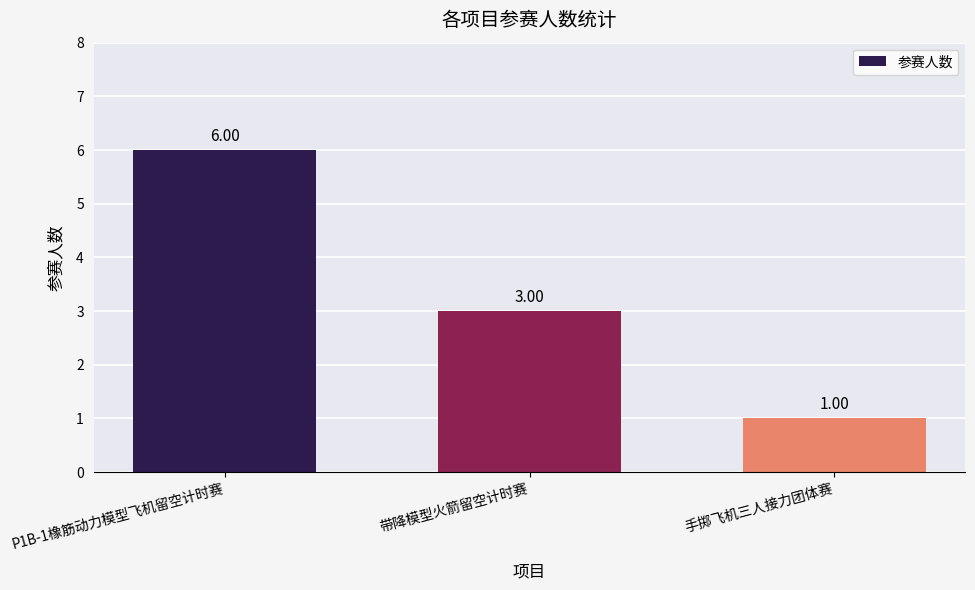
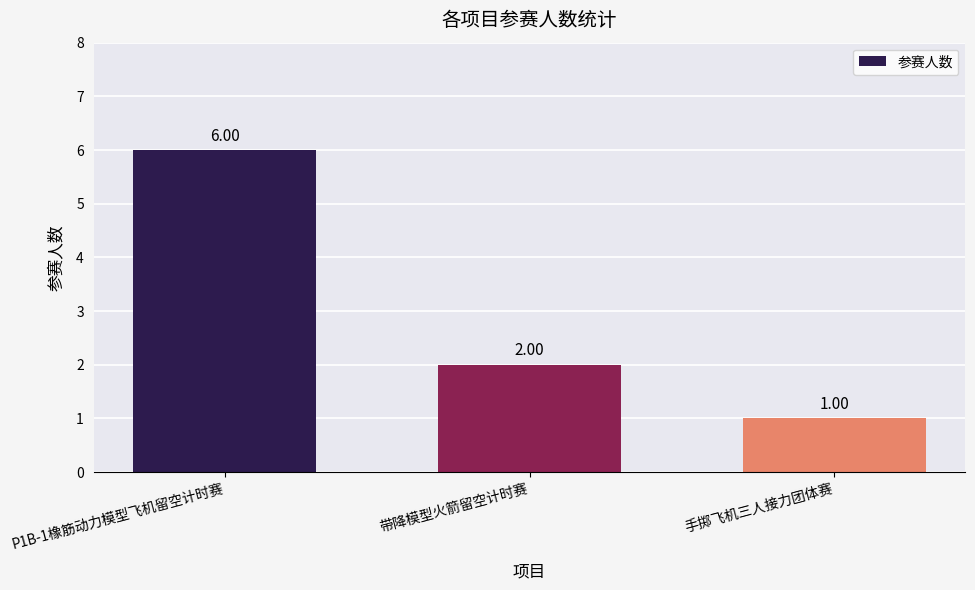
带降模型火箭留空计时赛: 3.00 -> 2.00
